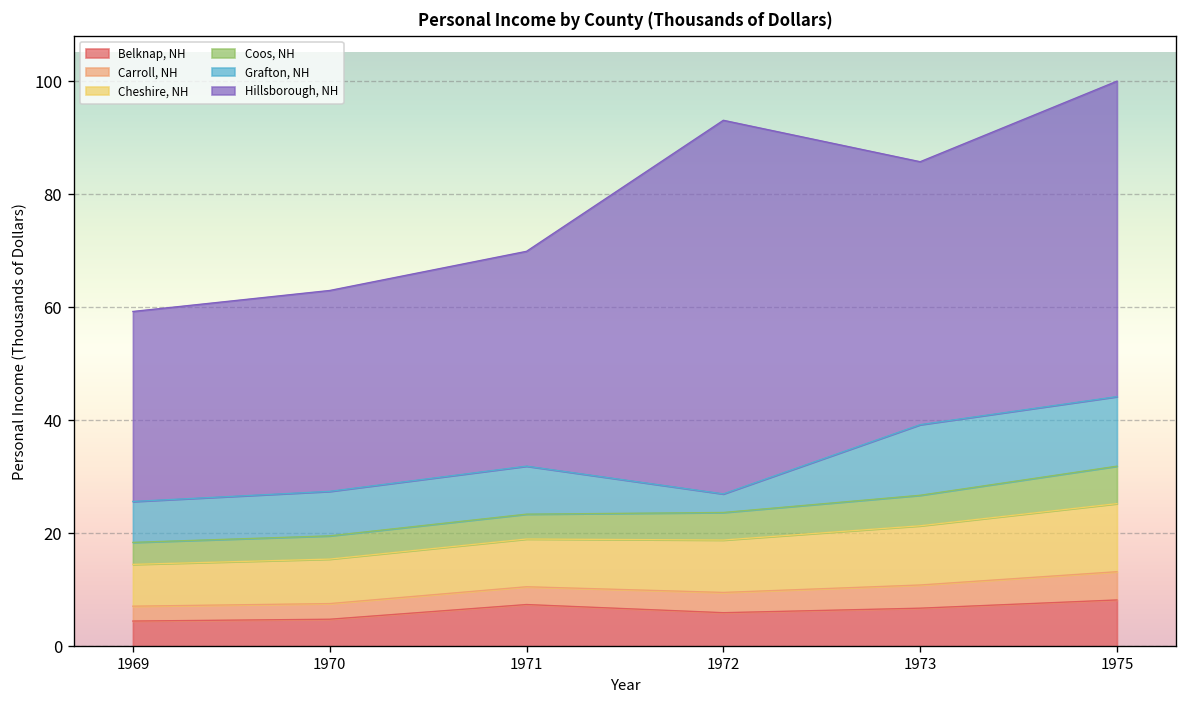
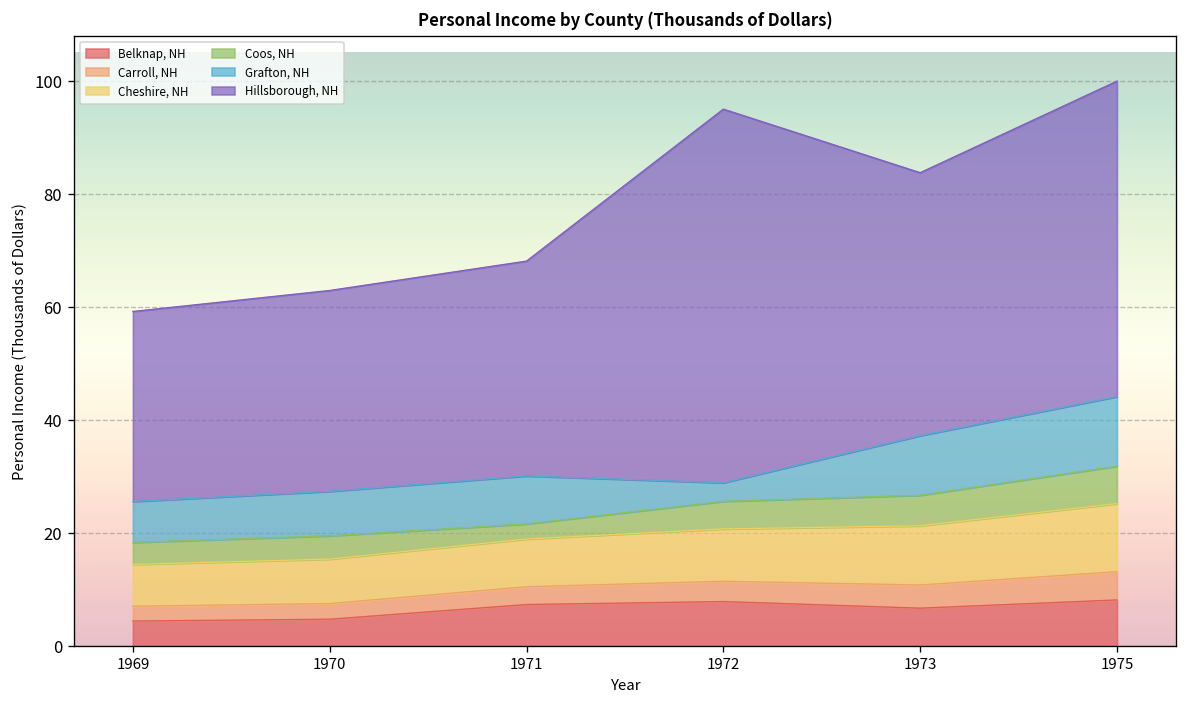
Coos, NH, 1971: 4 -> 3
Belknap, NH, 1972: 6 -> 8
Grafton, NH, 1973: 12 -> 11
